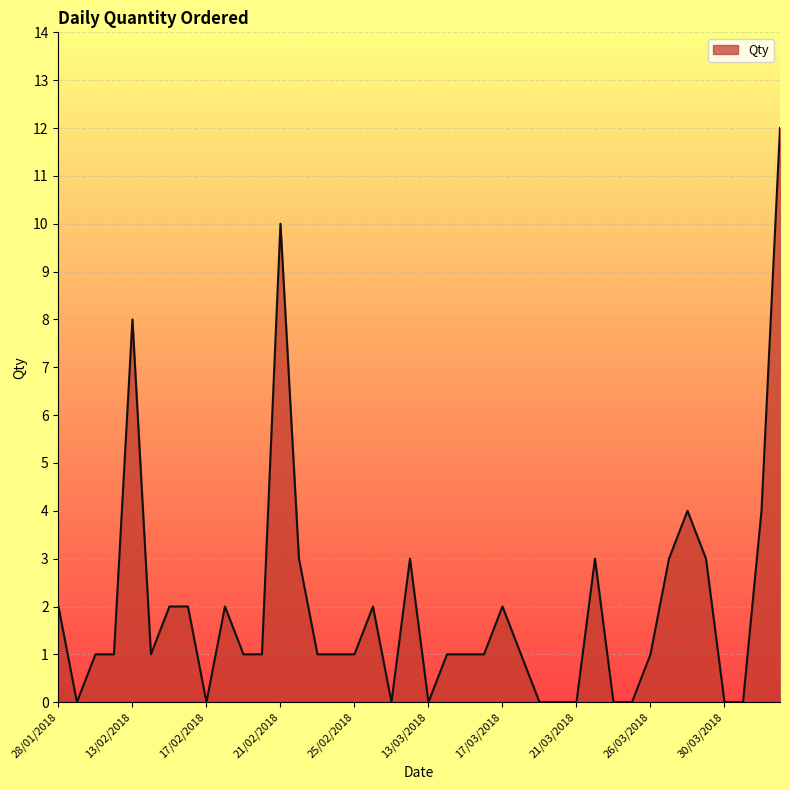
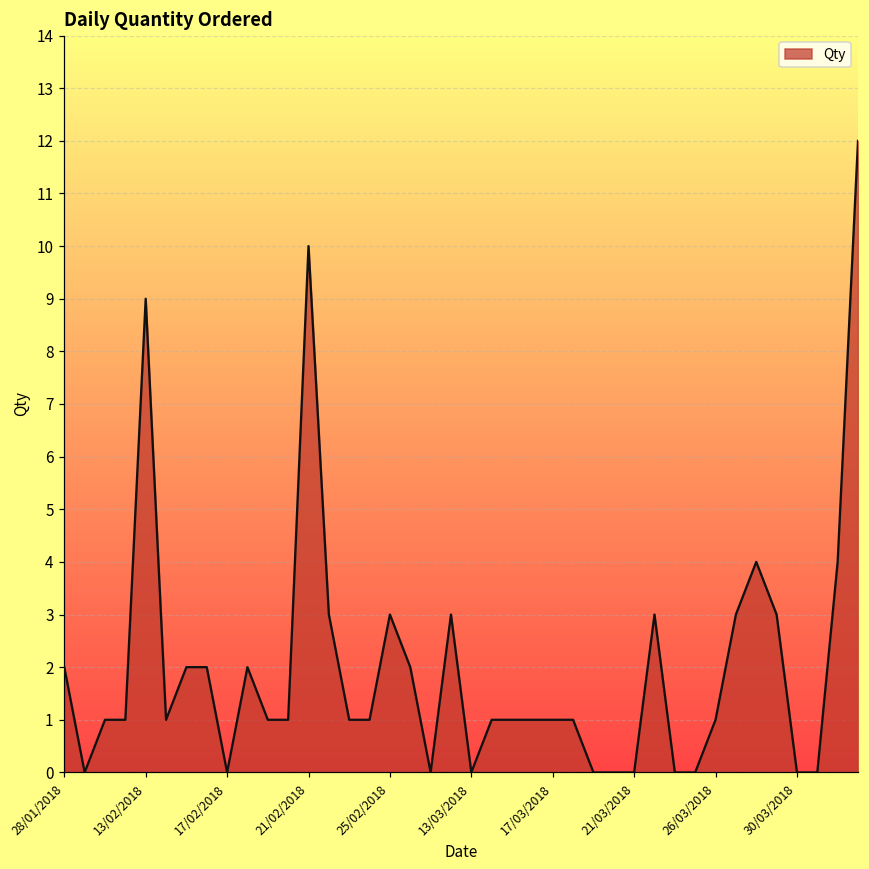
13/02/2018: 8 -> 9
25/02/2018: 1 -> 3
17/03/2018: 2 -> 1
